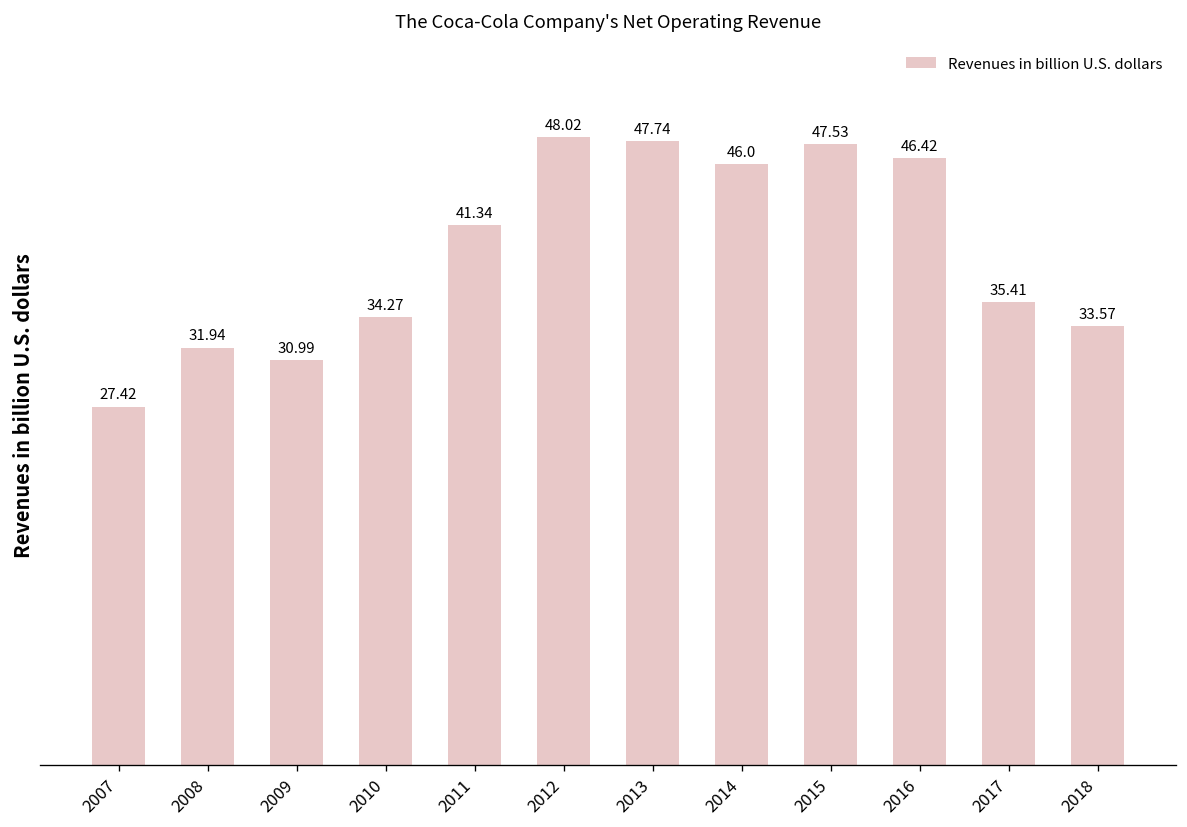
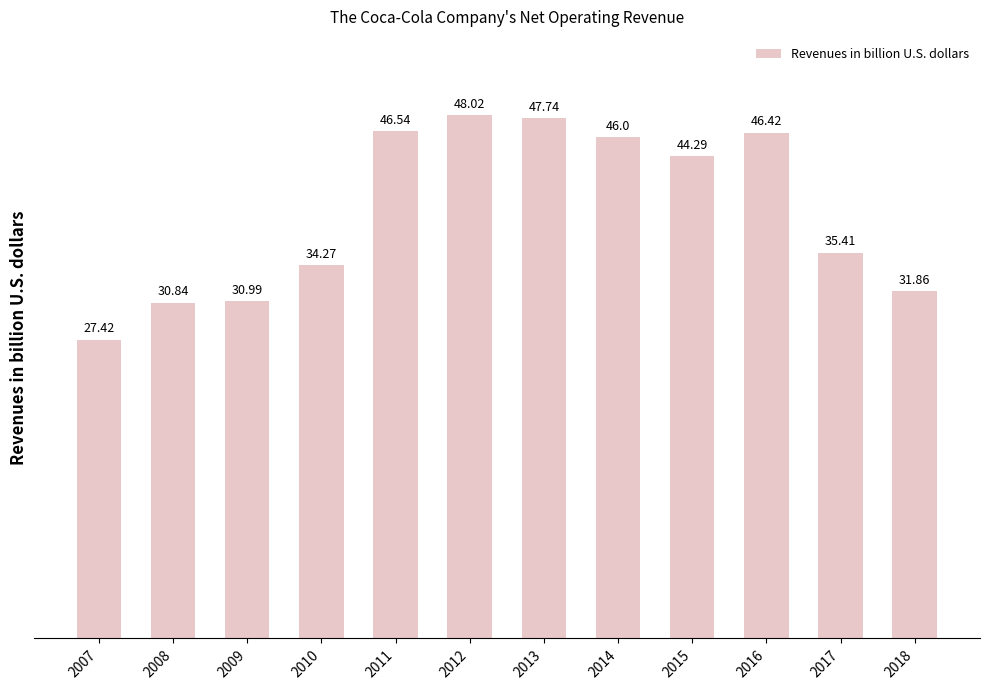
2008: 31.94 -> 30.84
2011: 41.34 -> 46.54
2015: 47.53 -> 44.29
2018: 33.57 -> 31.86
